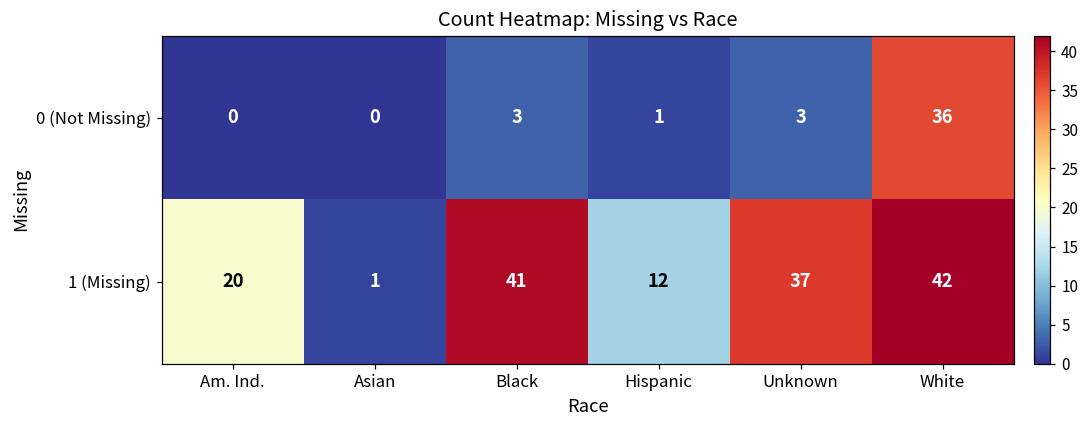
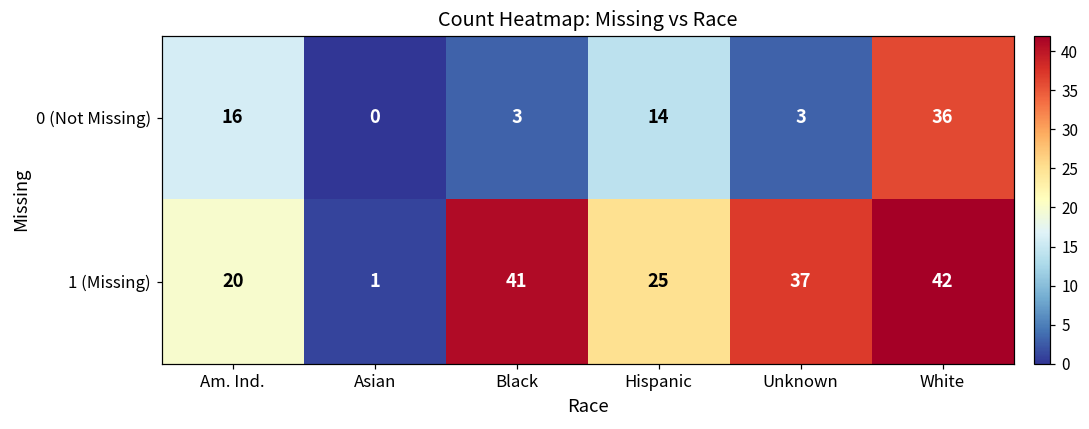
0 (Not Missing), Am. Ind.: 0 -> 16
0 (Not Missing), Hispanic: 1 -> 14
1 (Missing), Hispanic: 12 -> 25
